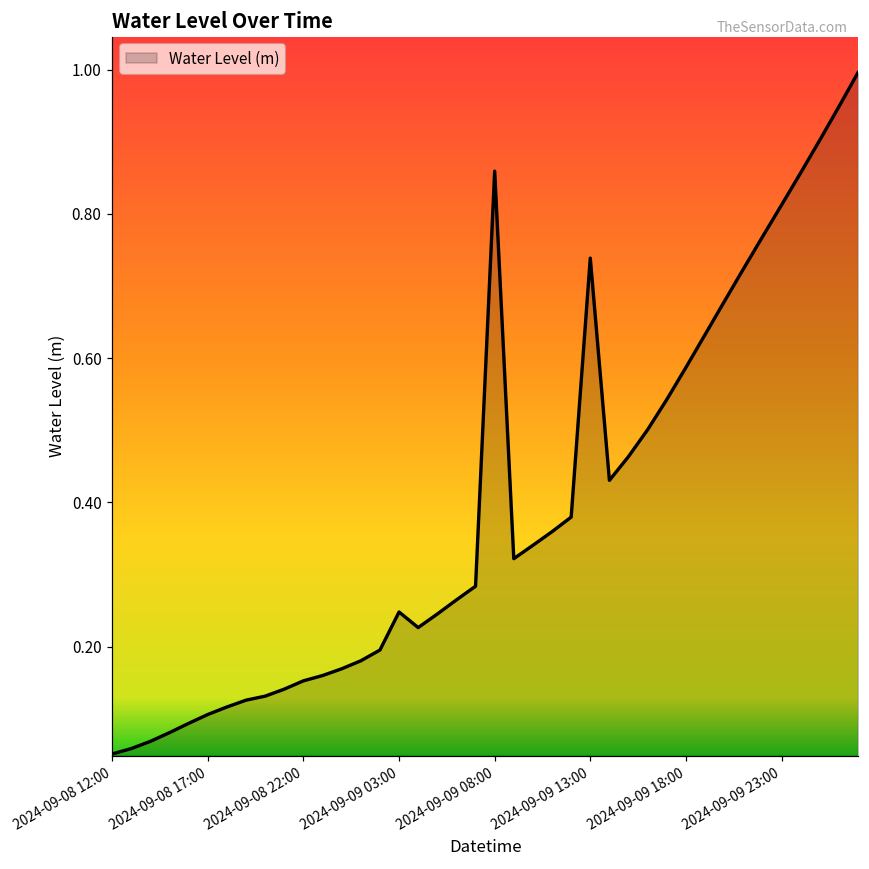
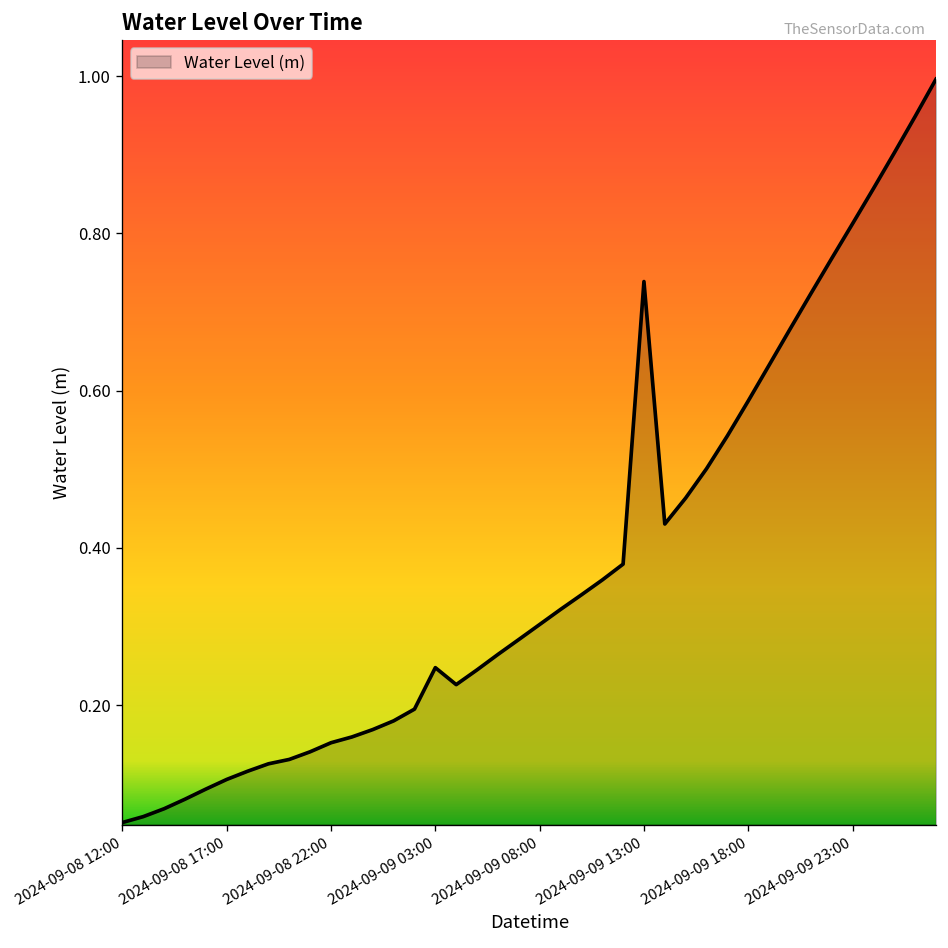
2024-09-09 08:00: 0.86 -> 0.30
